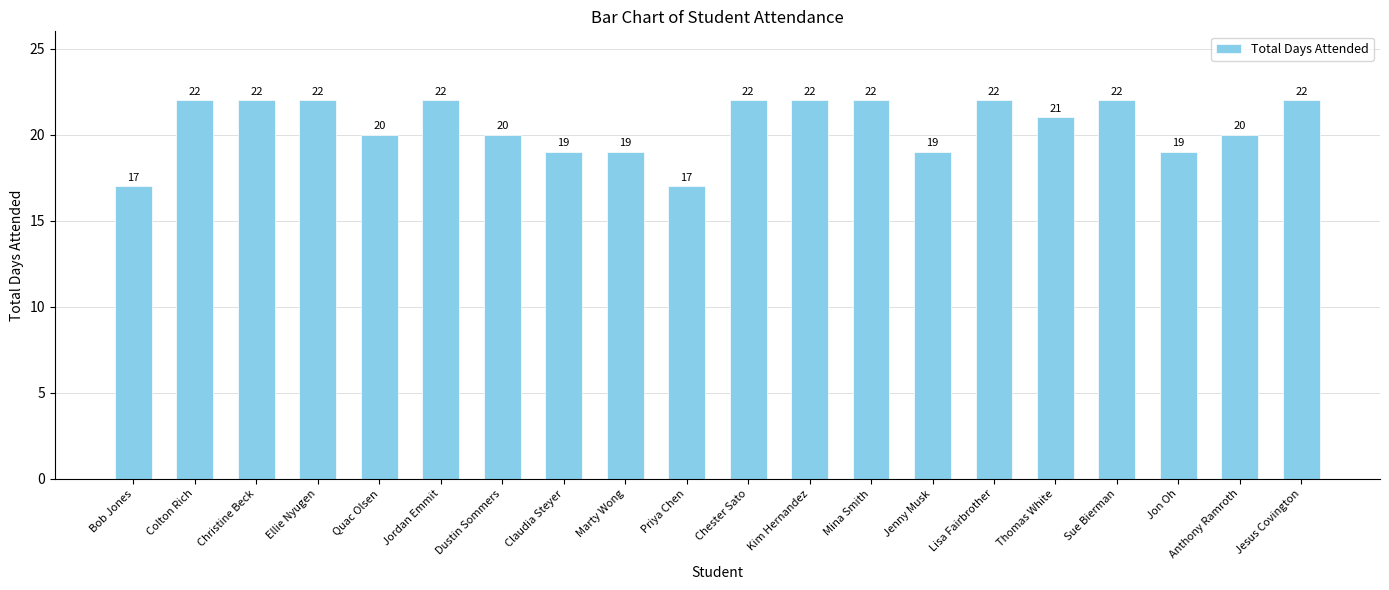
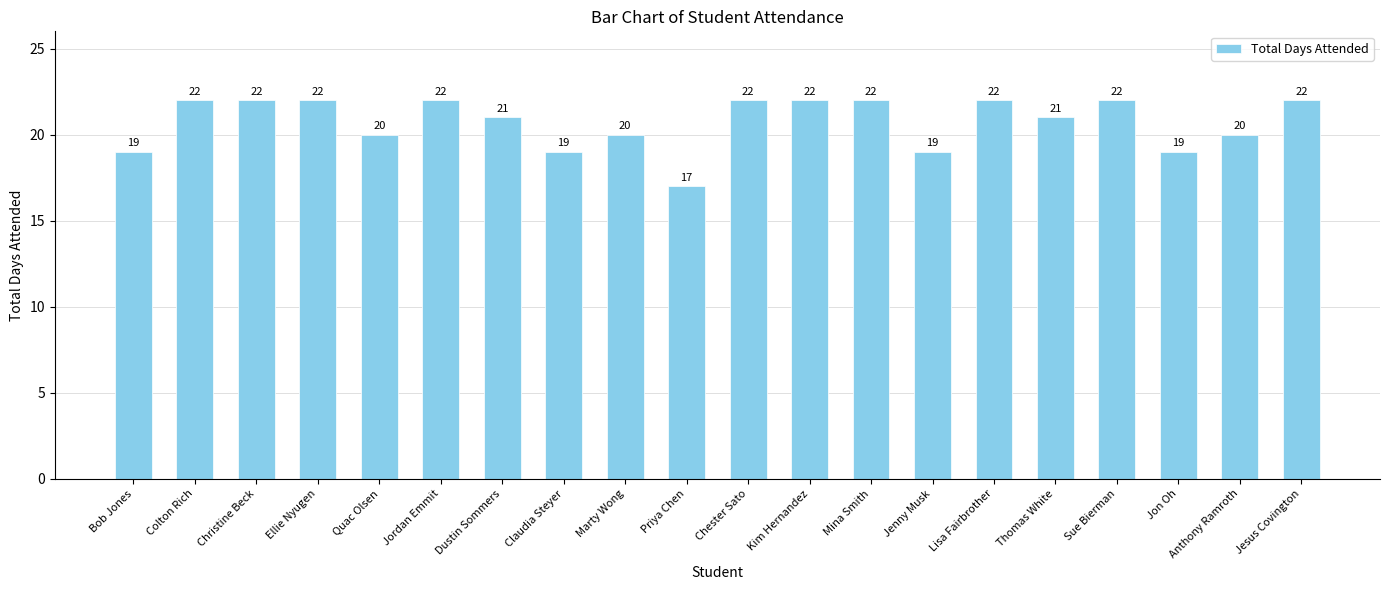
Bob Jones: 17 -> 19
Dustin Sommers: 20 -> 21
Marty Wong: 19 -> 20
